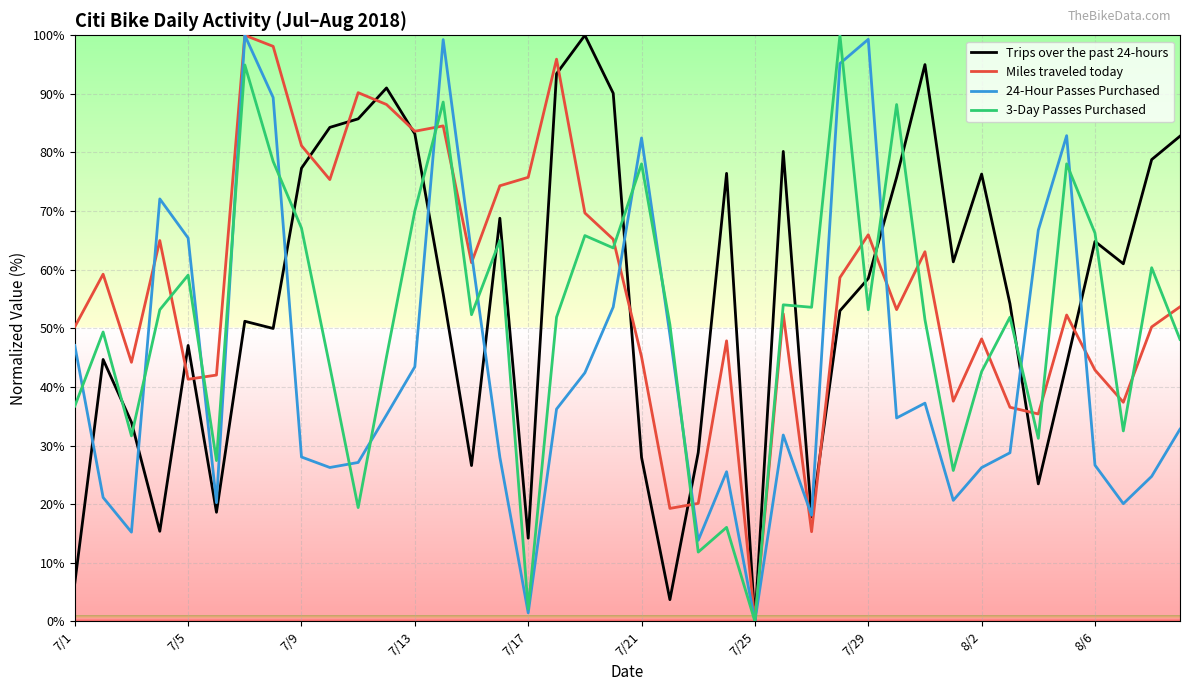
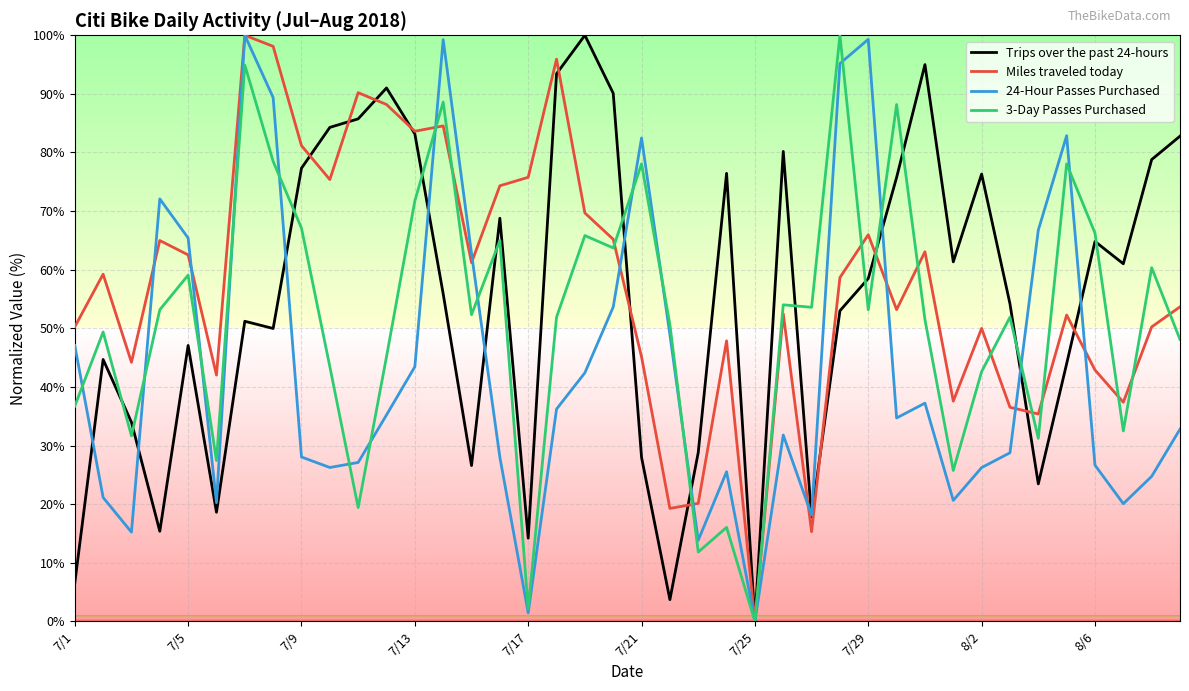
Miles traveled today, 7/5: 41% -> 63%
3-Day Passes Purchased, 7/13: 70% -> 72%
Miles traveled today, 8/2: 48% -> 50%
